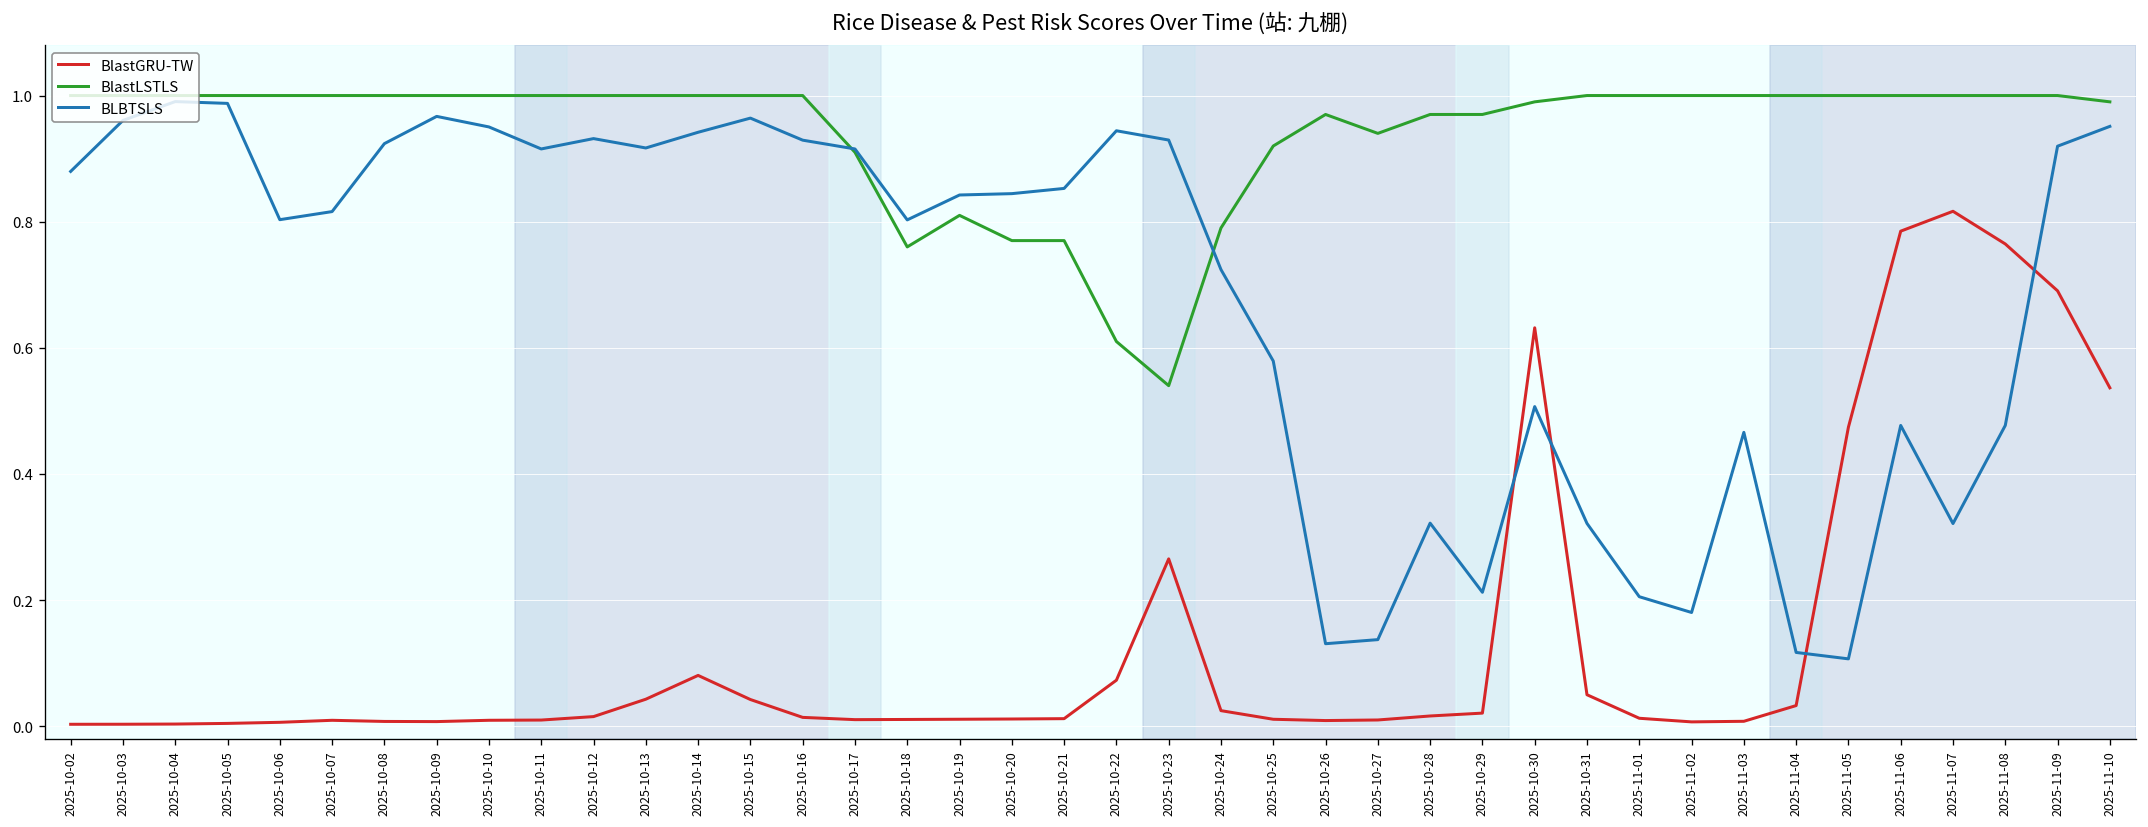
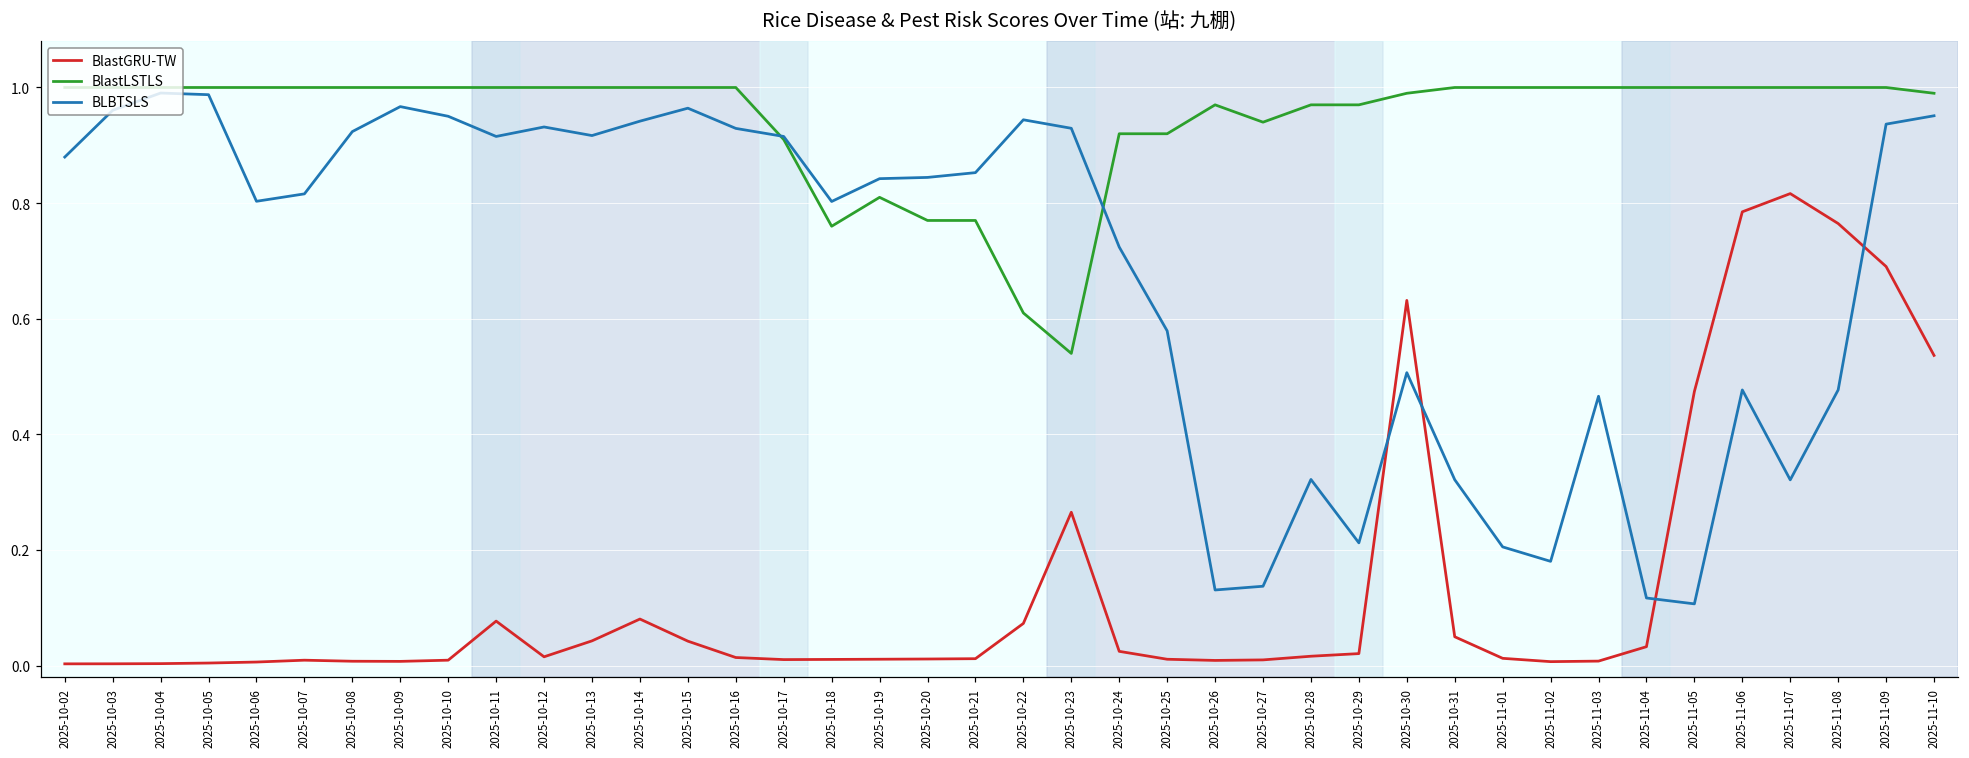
BlastGRU-TW, 2025-10-11: 0.01 -> 0.08
BlastLSTLS, 2025-10-24: 0.79 -> 0.92
BLBTSLS, 2025-11-09: 0.92 -> 0.94
